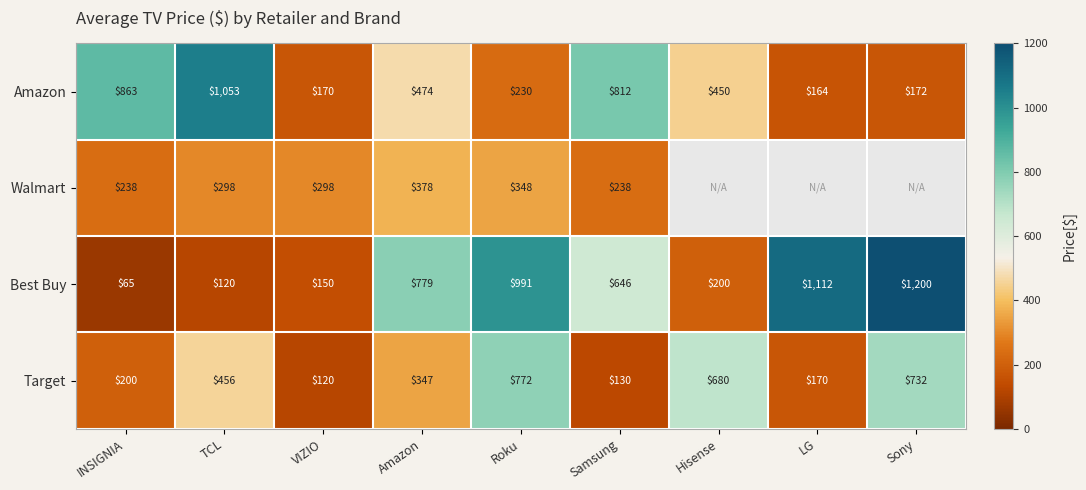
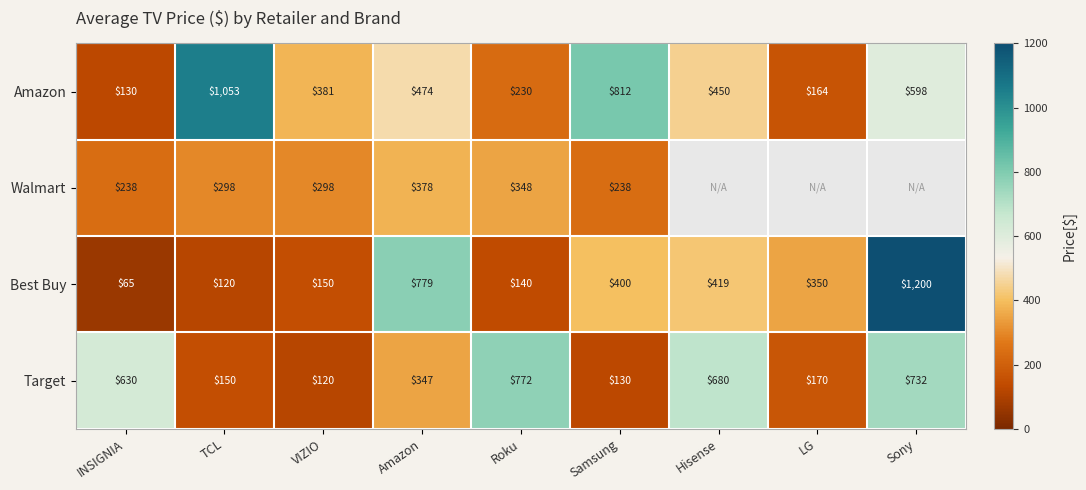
Amazon, INSIGNIA: $863 -> $130
Amazon, VIZIO: $170 -> $381
Amazon, Sony: $172 -> $598
Best Buy, Roku: $991 -> $140
Best Buy, Samsung: $646 -> $400
Best Buy, Hisense: $200 -> $419
Best Buy, LG: $1,112 -> $350
Target, INSIGNIA: $200 -> $630
Target, TCL: $456 -> $150
